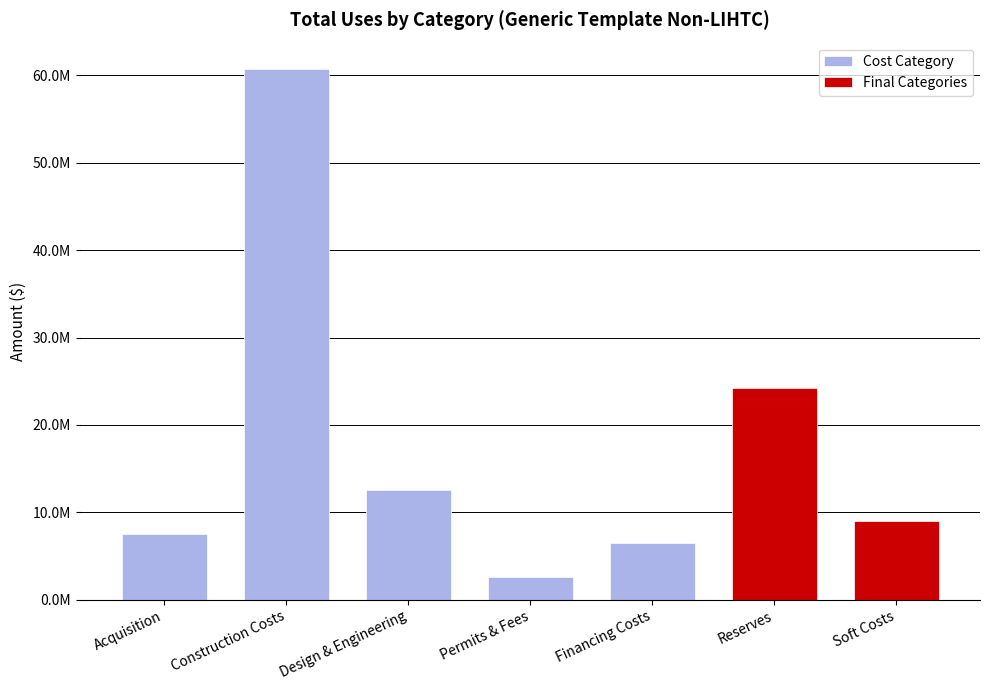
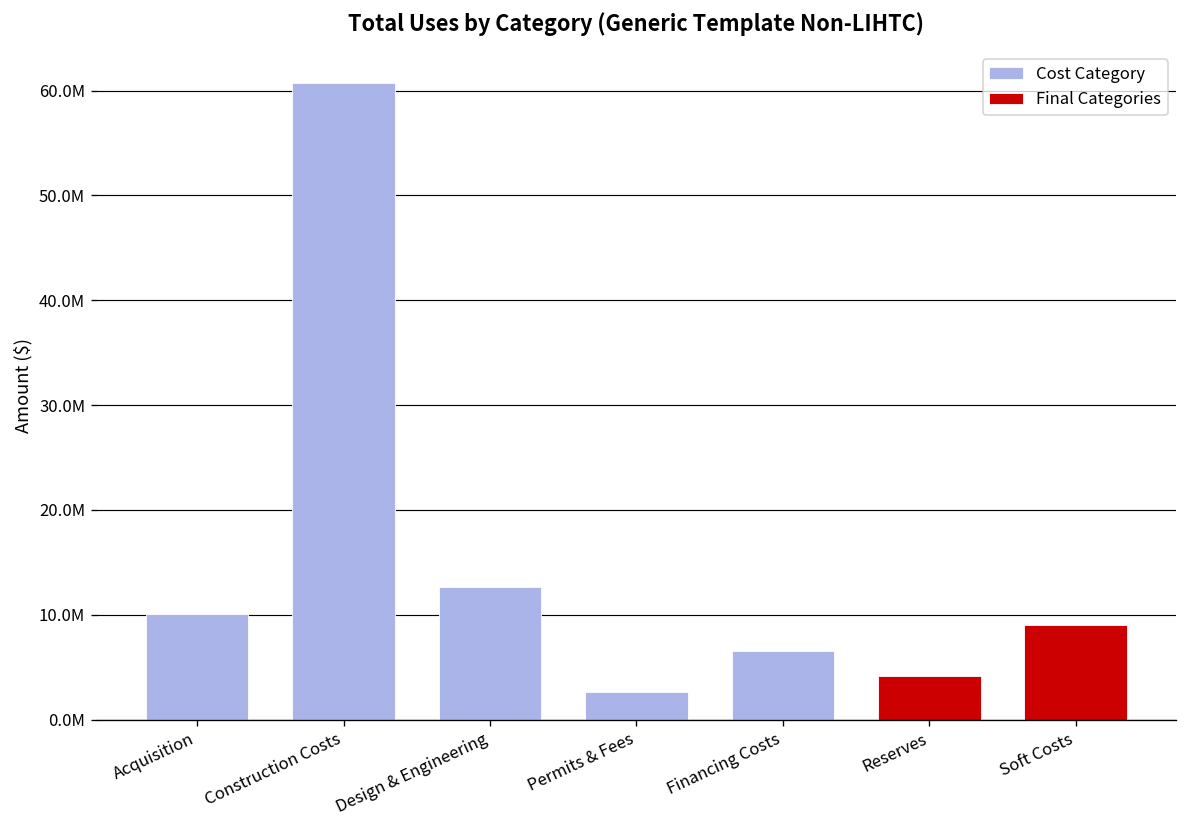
Cost Category, Acquisition: 8000000 -> 10000000
Final Categories, Reserves: 24000000 -> 4000000
